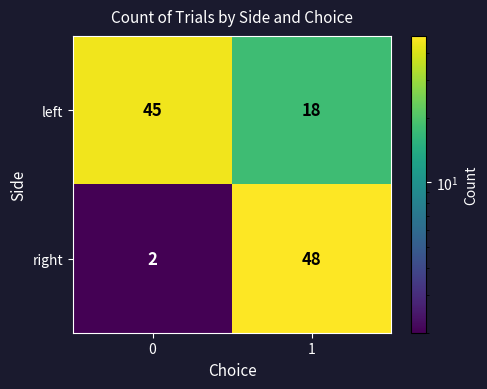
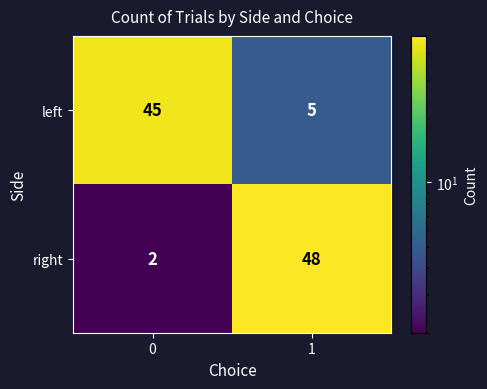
left, 1: 18 -> 5
